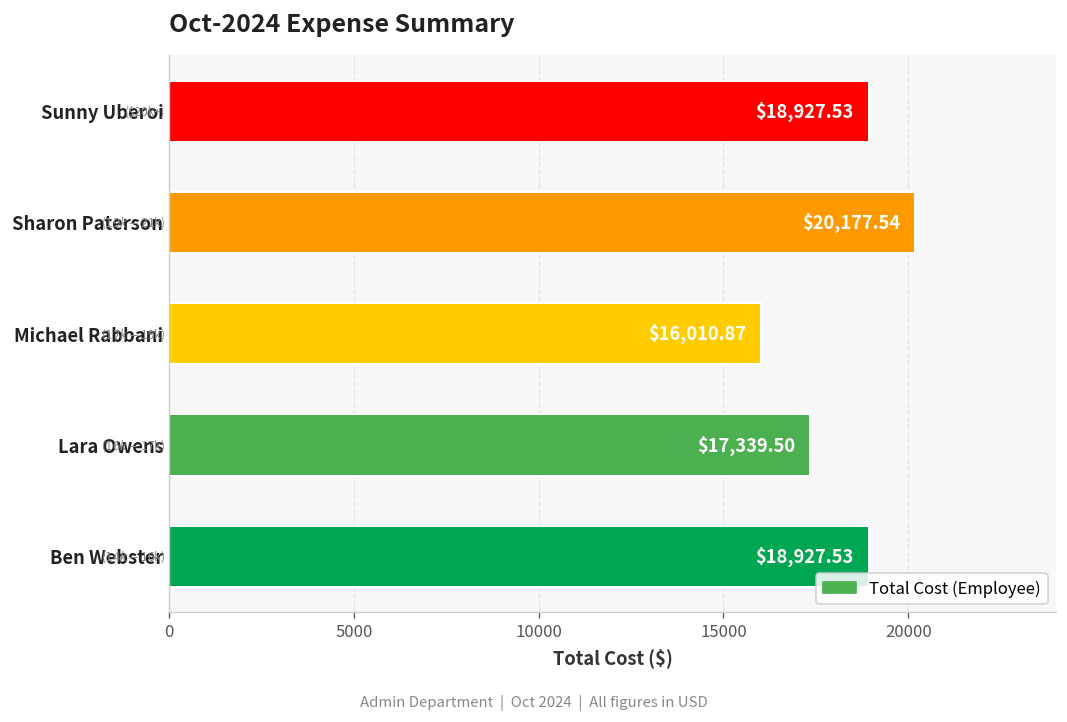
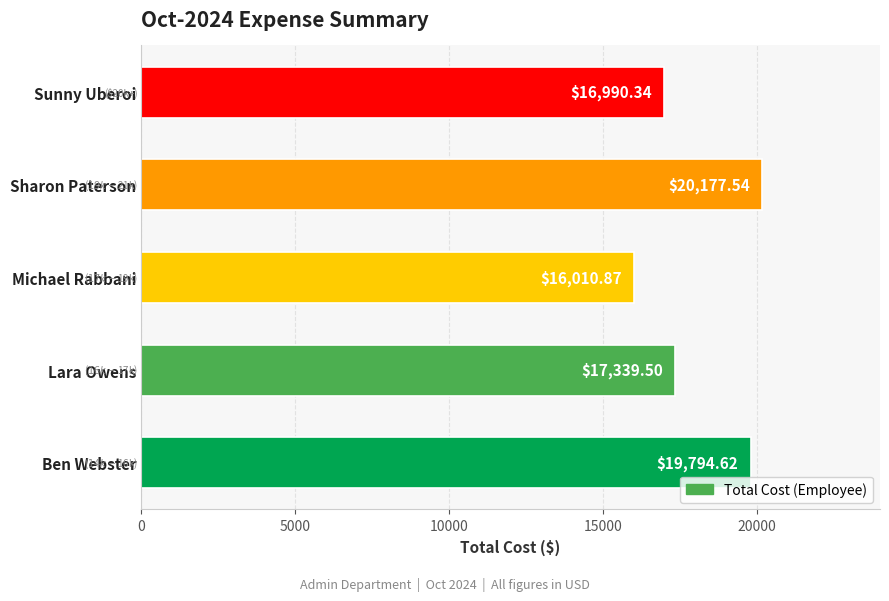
Sunny Uberoi: $18,927.53 -> $16,990.34
Ben Webster: $18,927.53 -> $19,794.62
